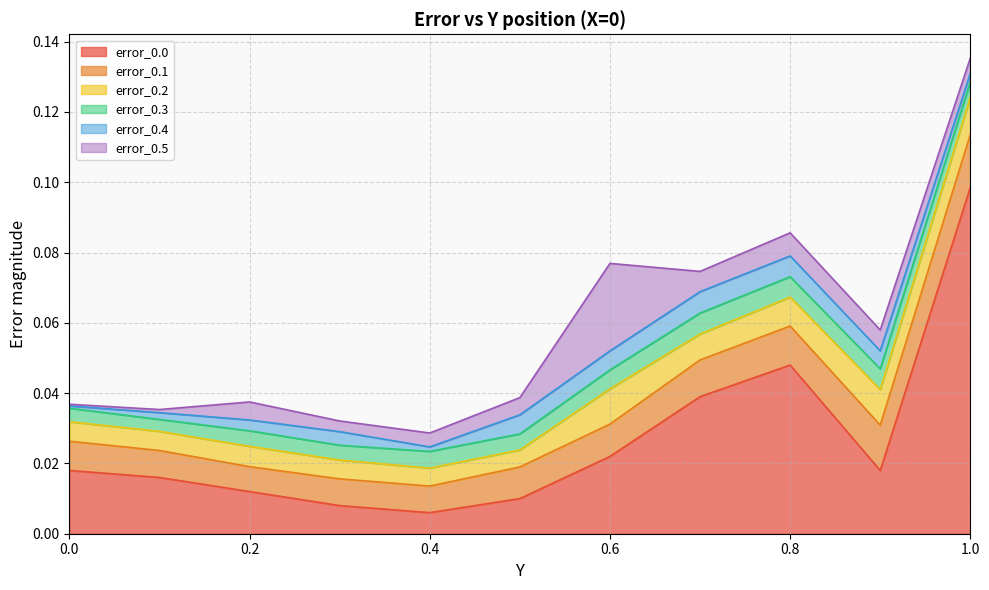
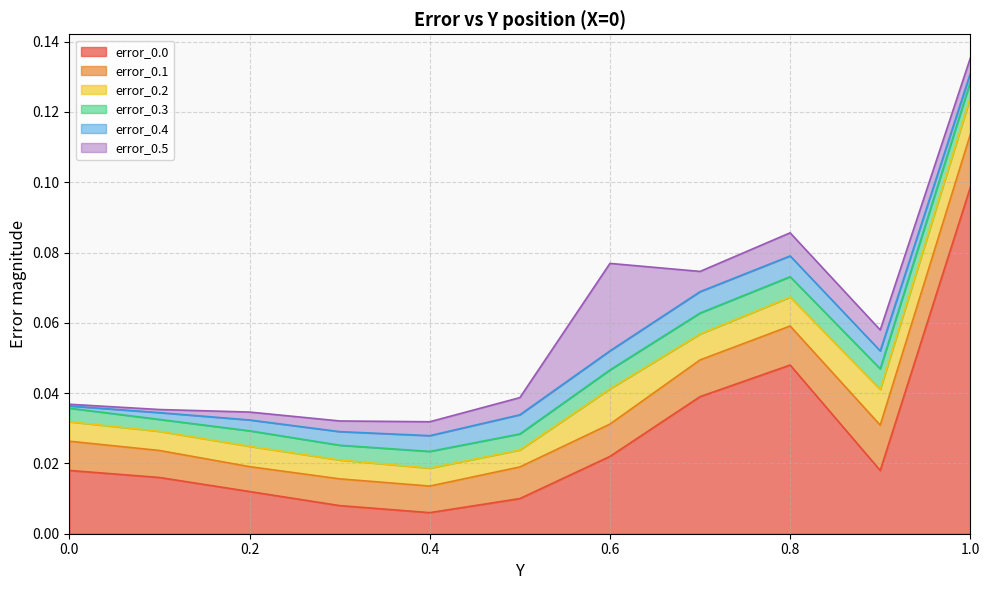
error_0.5, 0.2: 0.005 -> 0.002
error_0.4, 0.4: 0.001 -> 0.004
